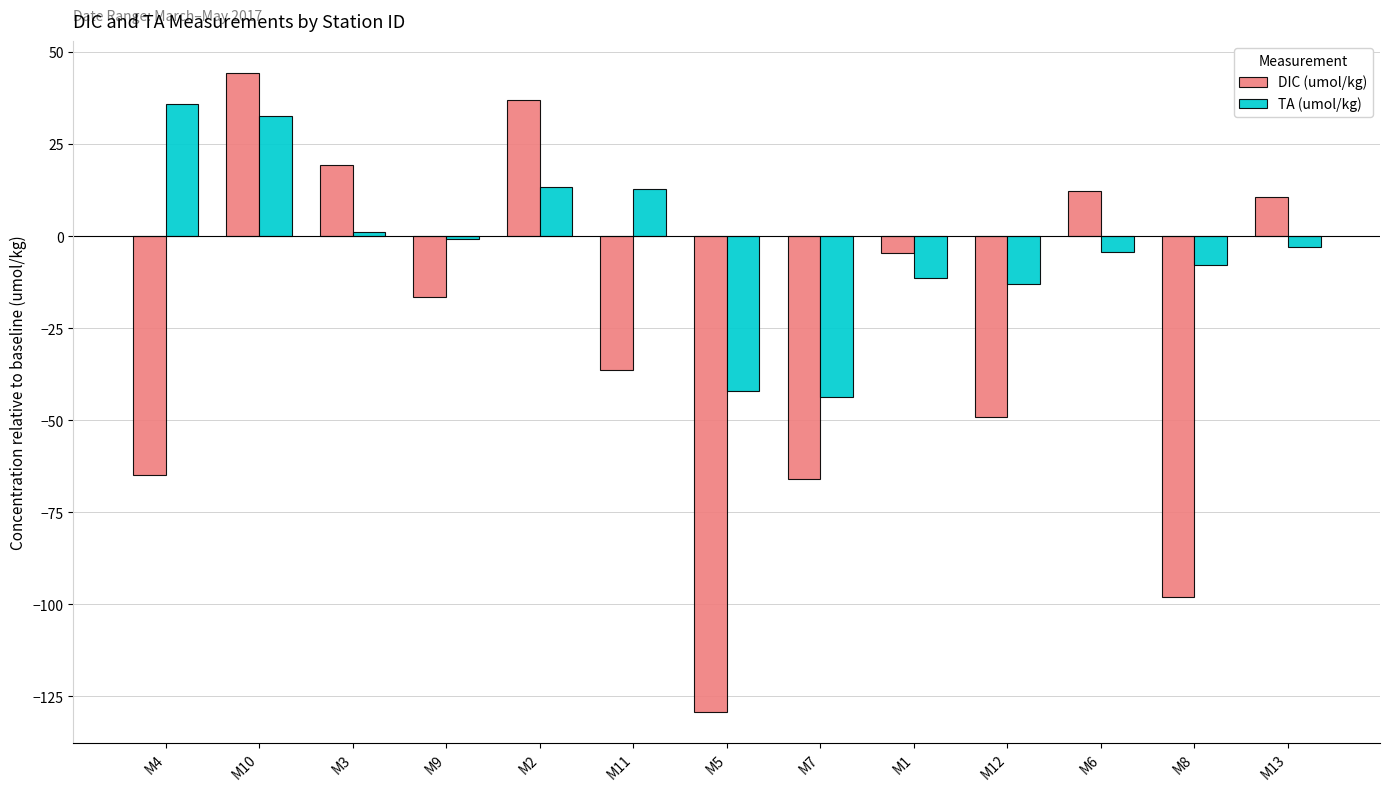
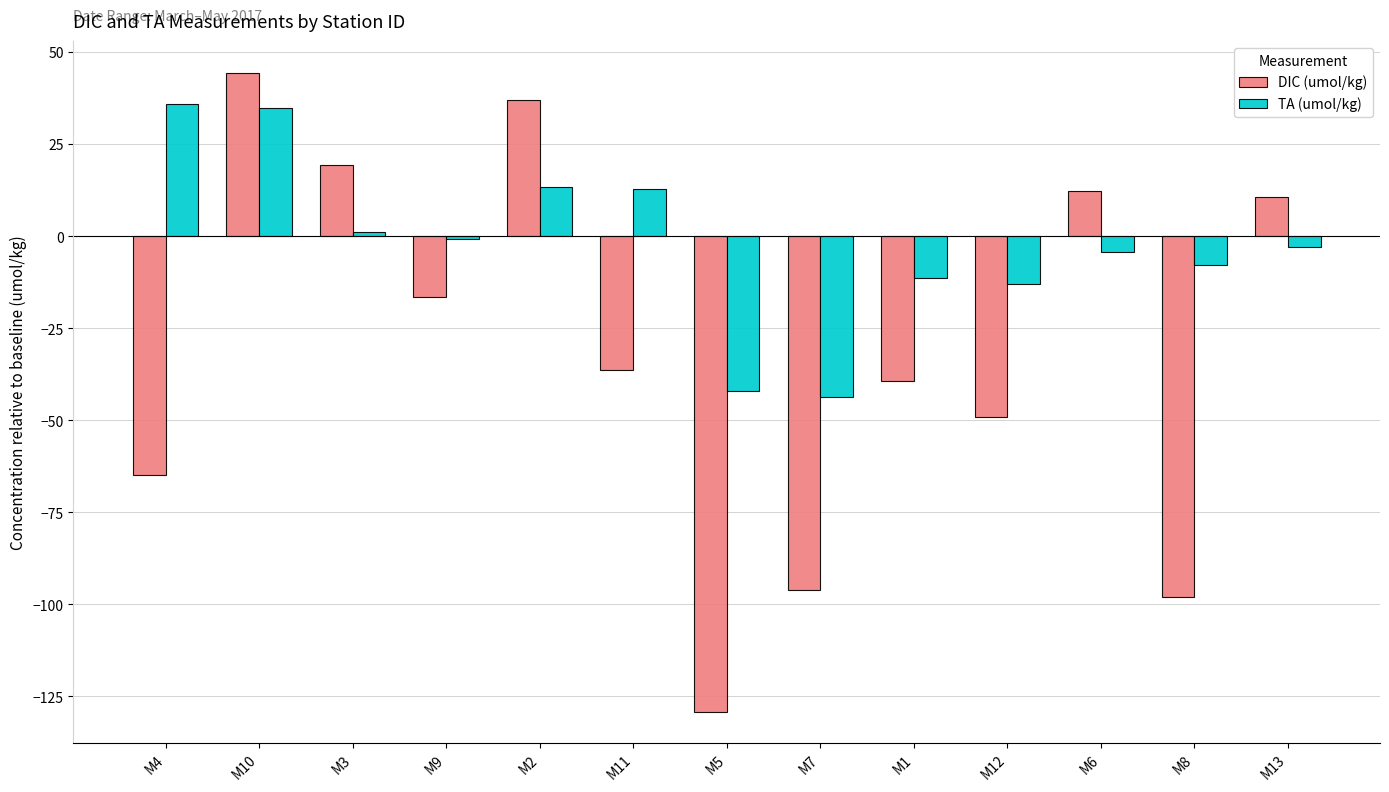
TA (umol/kg), M10: 33 -> 35
DIC (umol/kg), M7: -66 -> -96
DIC (umol/kg), M1: -5 -> -39
